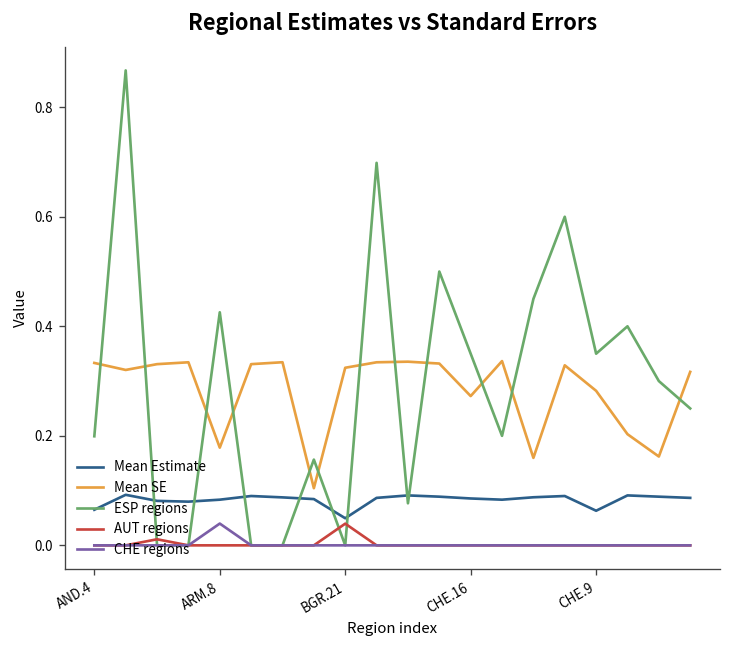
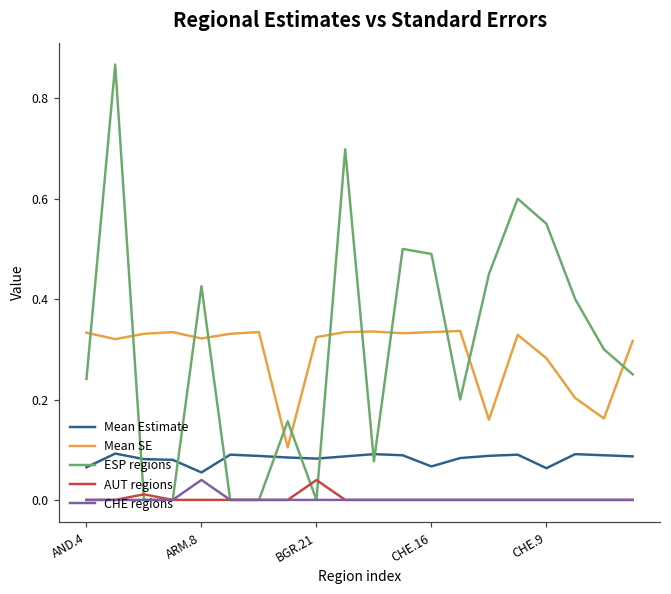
ESP regions, AND.4: 0.20 -> 0.24
Mean Estimate, ARM.8: 0.08 -> 0.05
Mean SE, ARM.8: 0.18 -> 0.32
Mean Estimate, BGR.21: 0.05 -> 0.08
Mean Estimate, CHE.16: 0.09 -> 0.07
Mean SE, CHE.16: 0.27 -> 0.33
ESP regions, CHE.16: 0.35 -> 0.49
ESP regions, CHE.9: 0.35 -> 0.55
